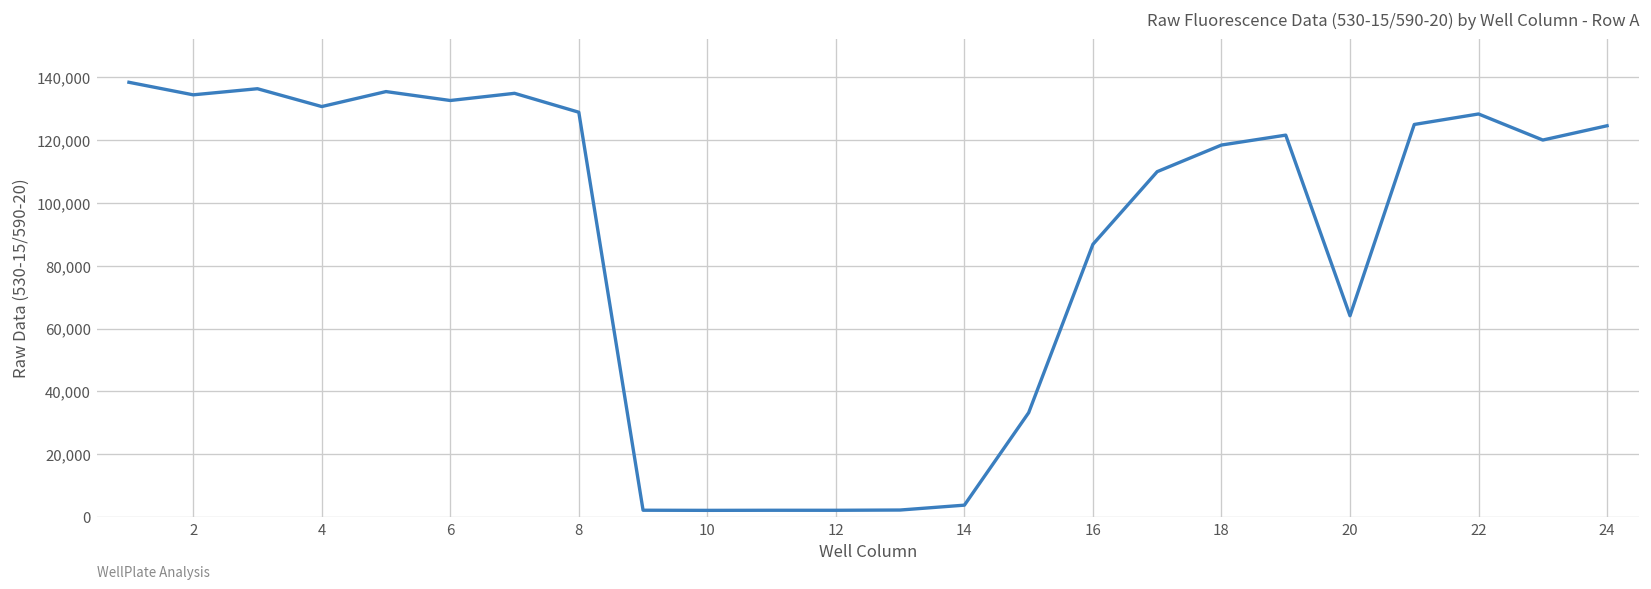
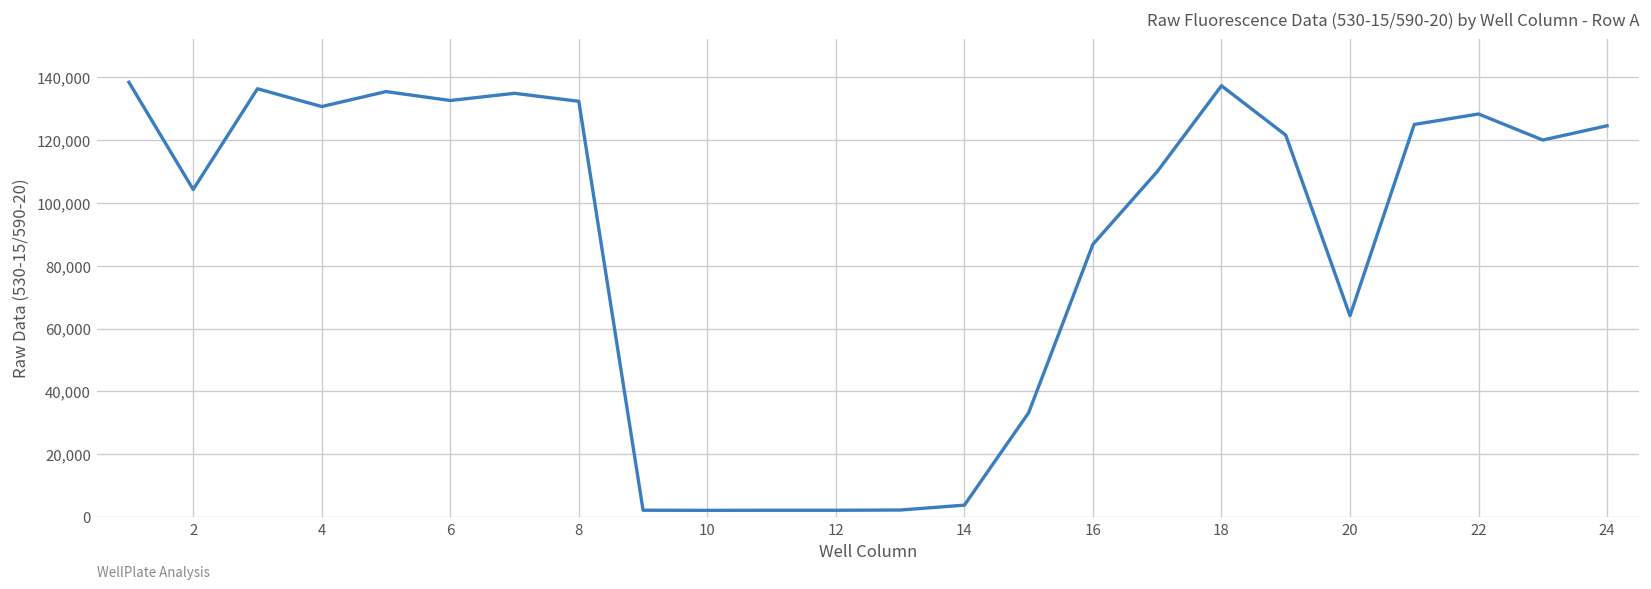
2: 134,000 -> 104,000
8: 129,000 -> 132,000
18: 118,000 -> 137,000
